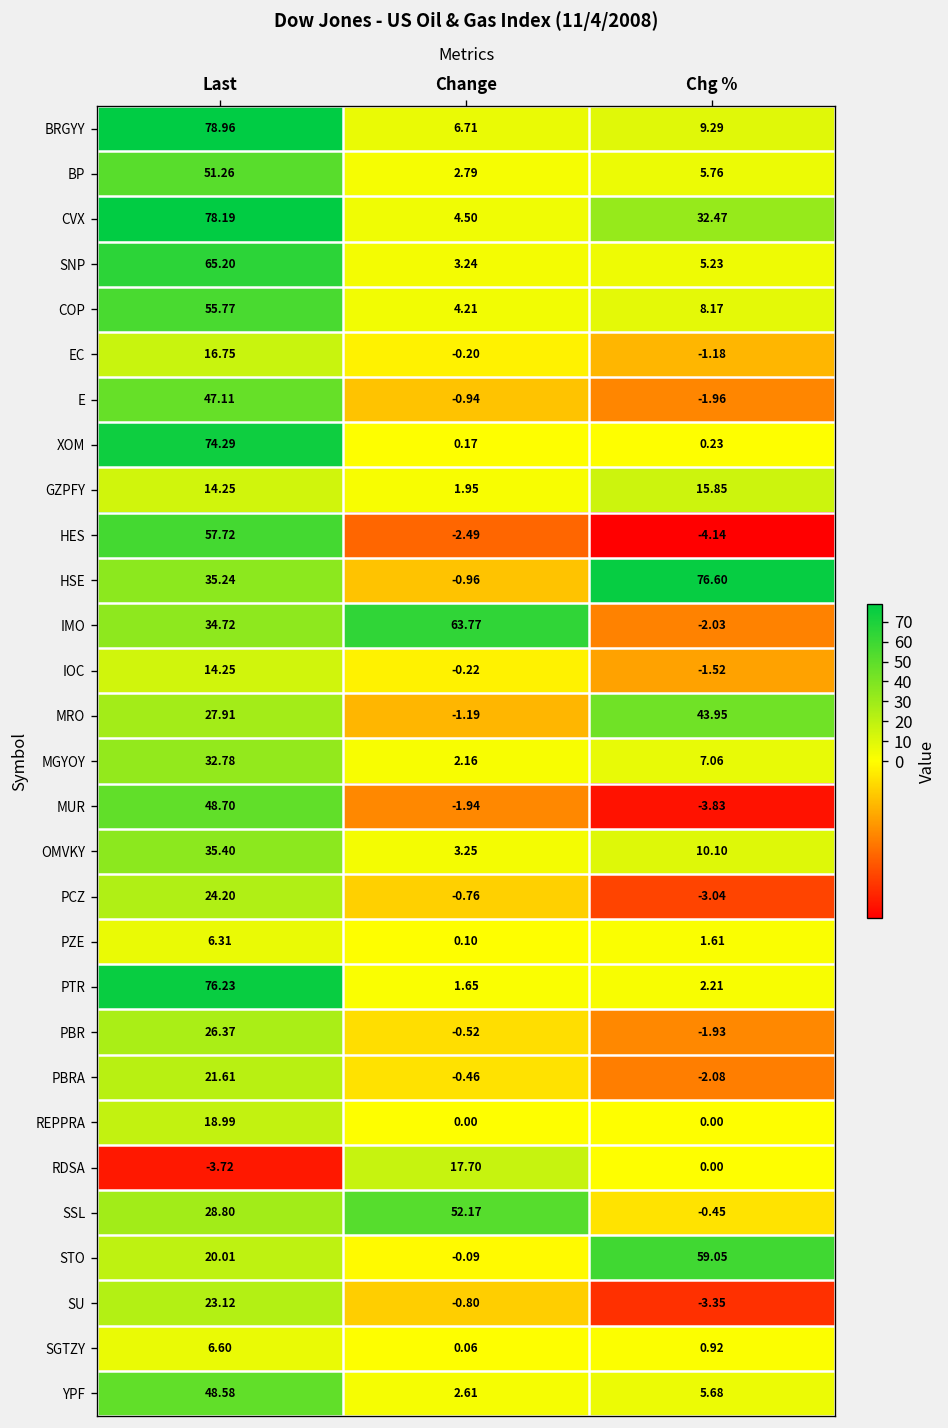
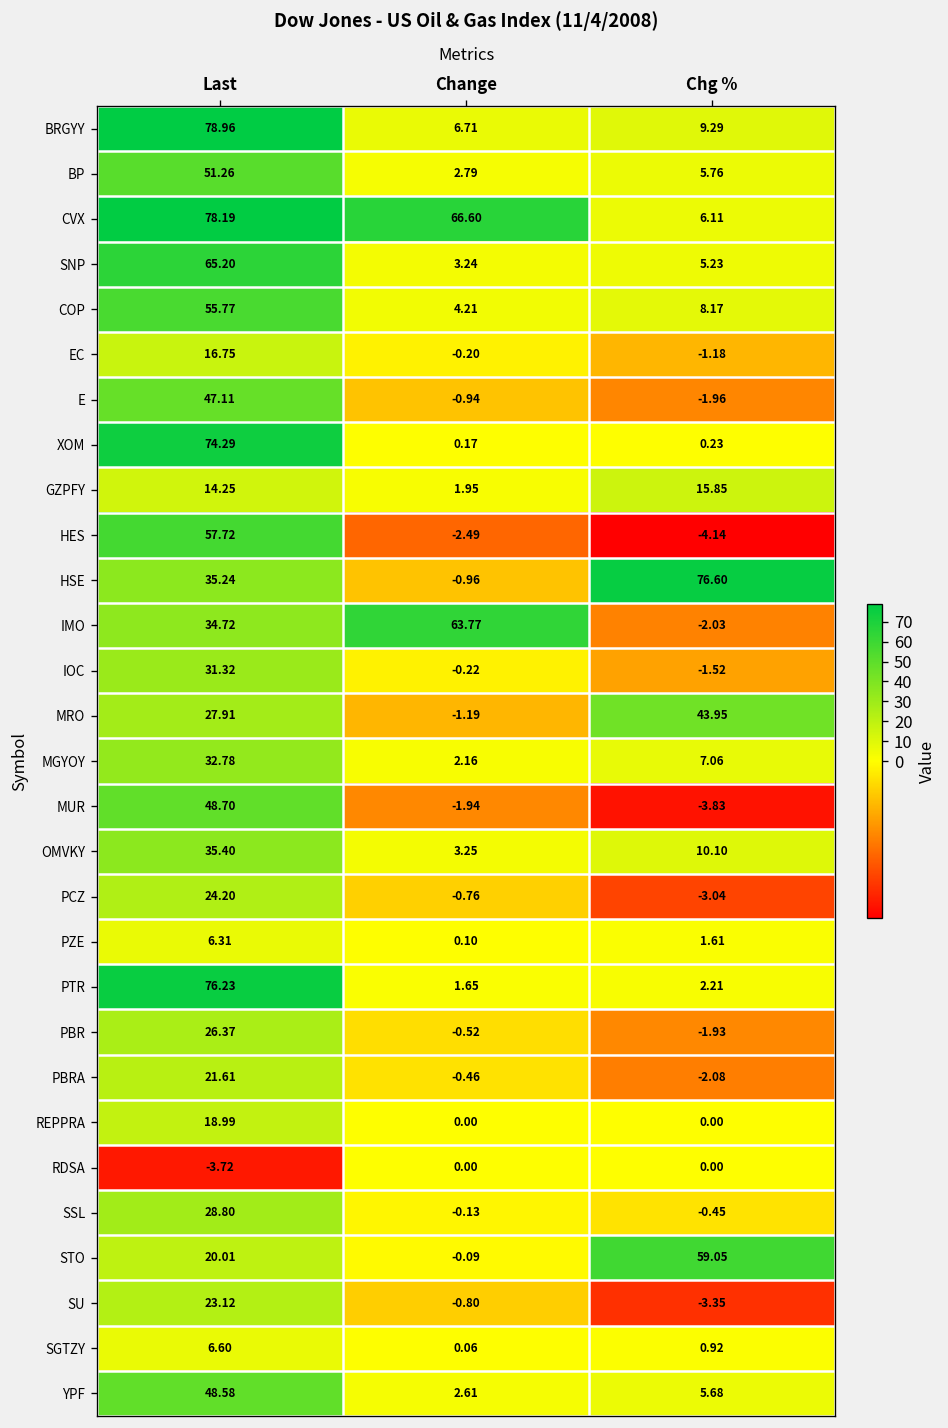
CVX, Change: 4.50 -> 66.60
CVX, Chg %: 32.47 -> 6.11
IOC, Last: 14.25 -> 31.32
RDSA, Change: 17.70 -> 0.00
SSL, Change: 52.17 -> -0.13
